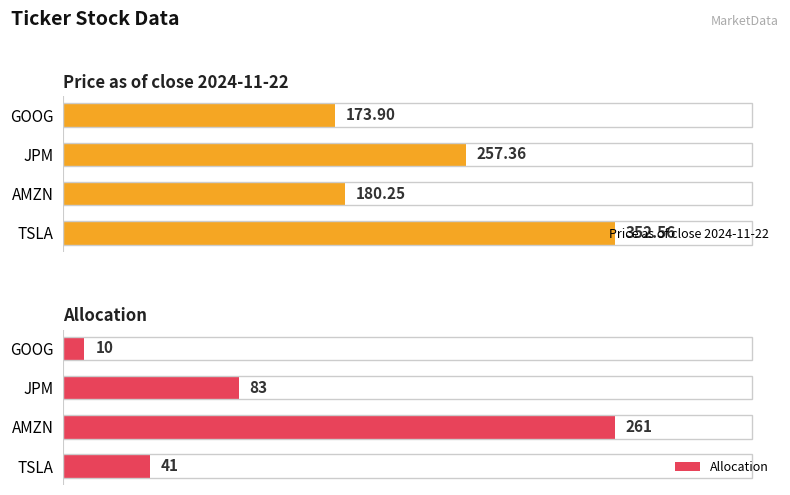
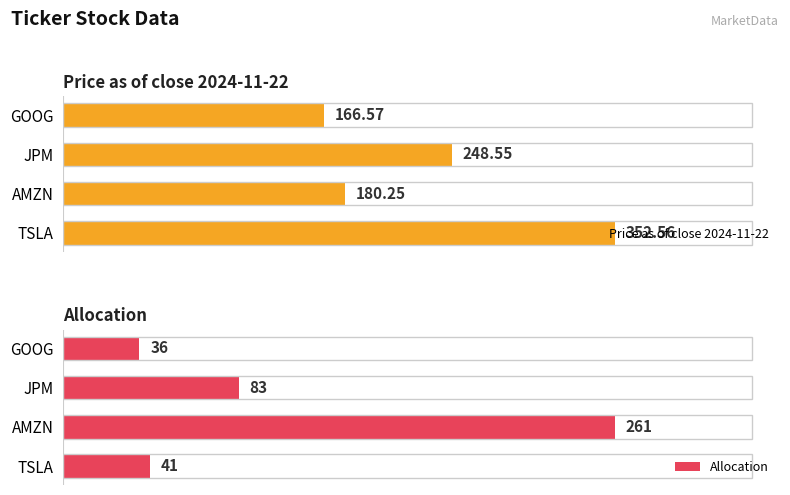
Price as of close 2024-11-22, GOOG: 173.90 -> 166.57
Price as of close 2024-11-22, JPM: 257.36 -> 248.55
Allocation, GOOG: 10 -> 36
